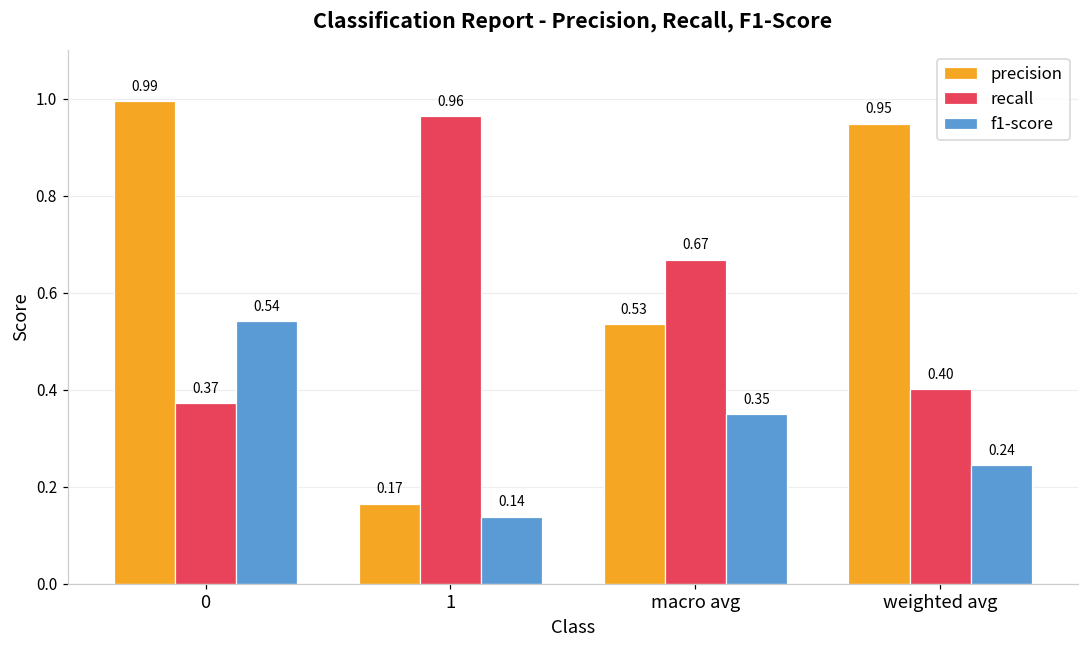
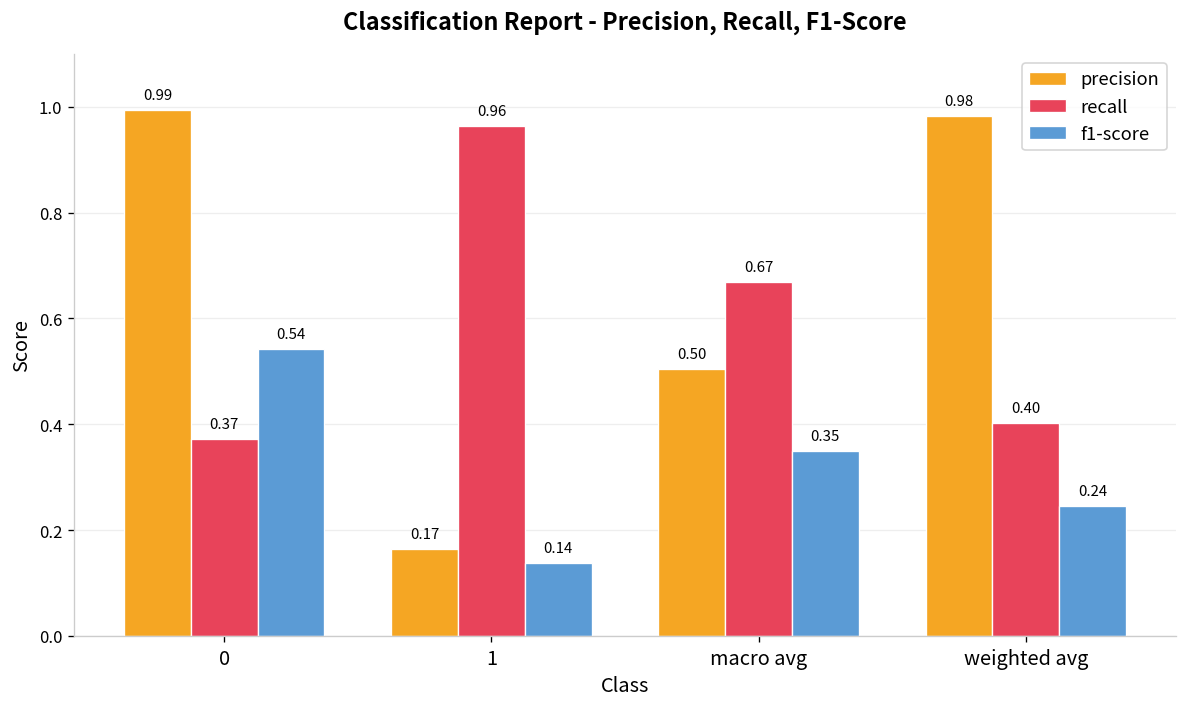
precision, macro avg: 0.53 -> 0.50
precision, weighted avg: 0.95 -> 0.98
